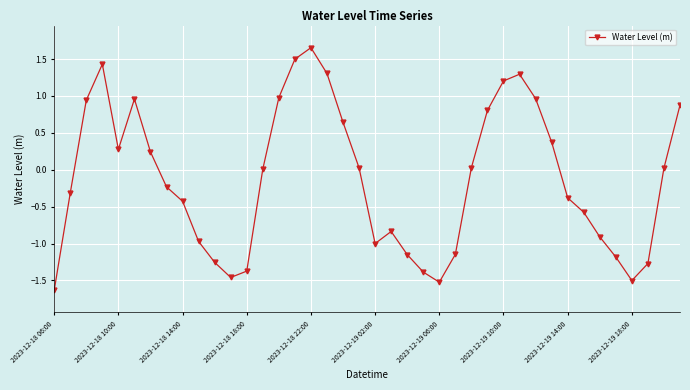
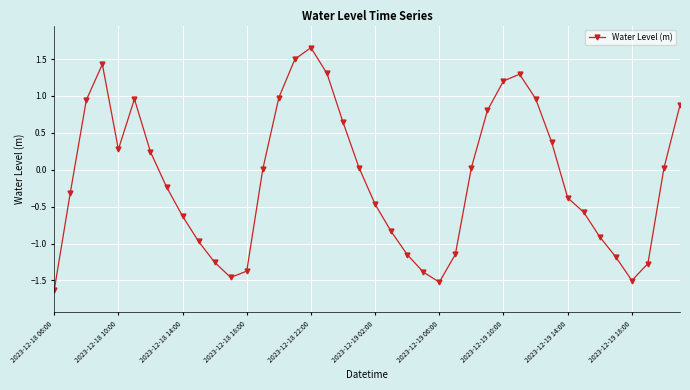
2023-12-18 14:00: -0.4 -> -0.6
2023-12-19 02:00: -1.0 -> -0.5
